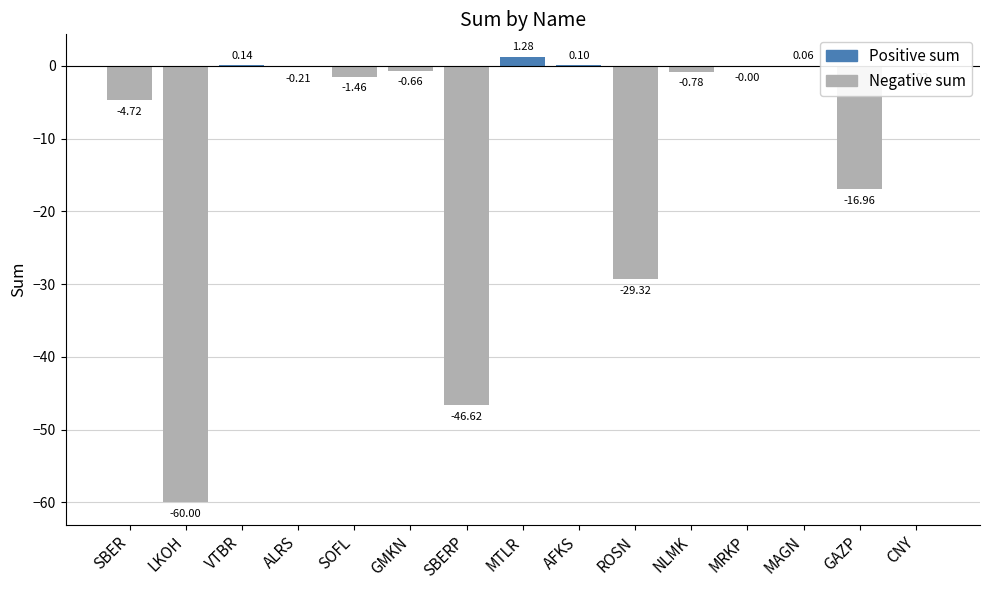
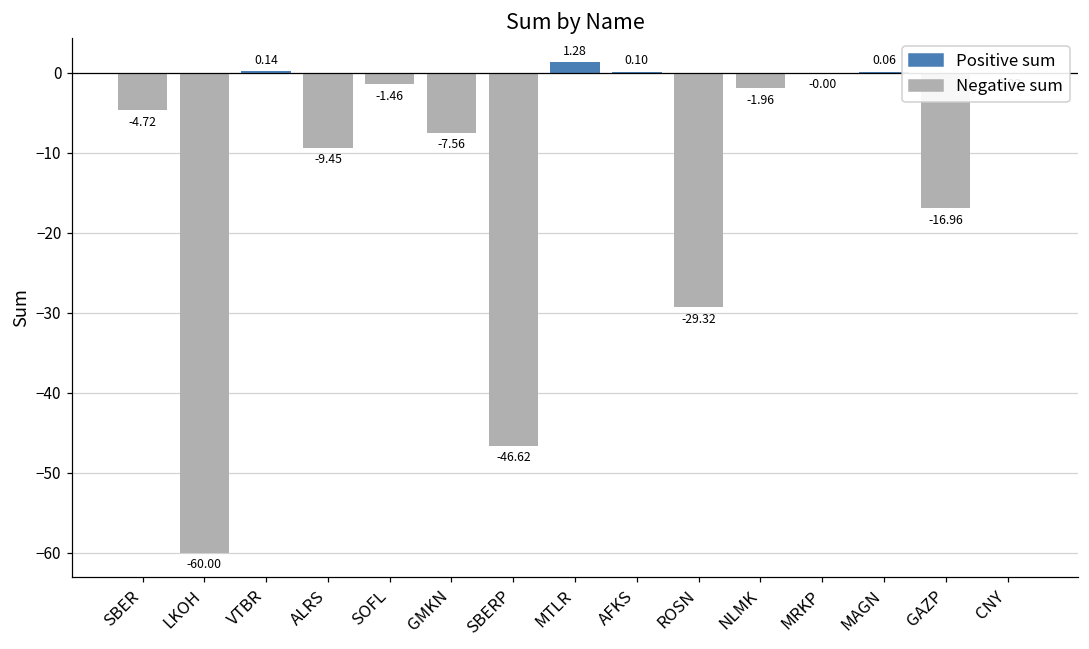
ALRS: -0.21 -> -9.45
GMKN: -0.66 -> -7.56
NLMK: -0.78 -> -1.96
